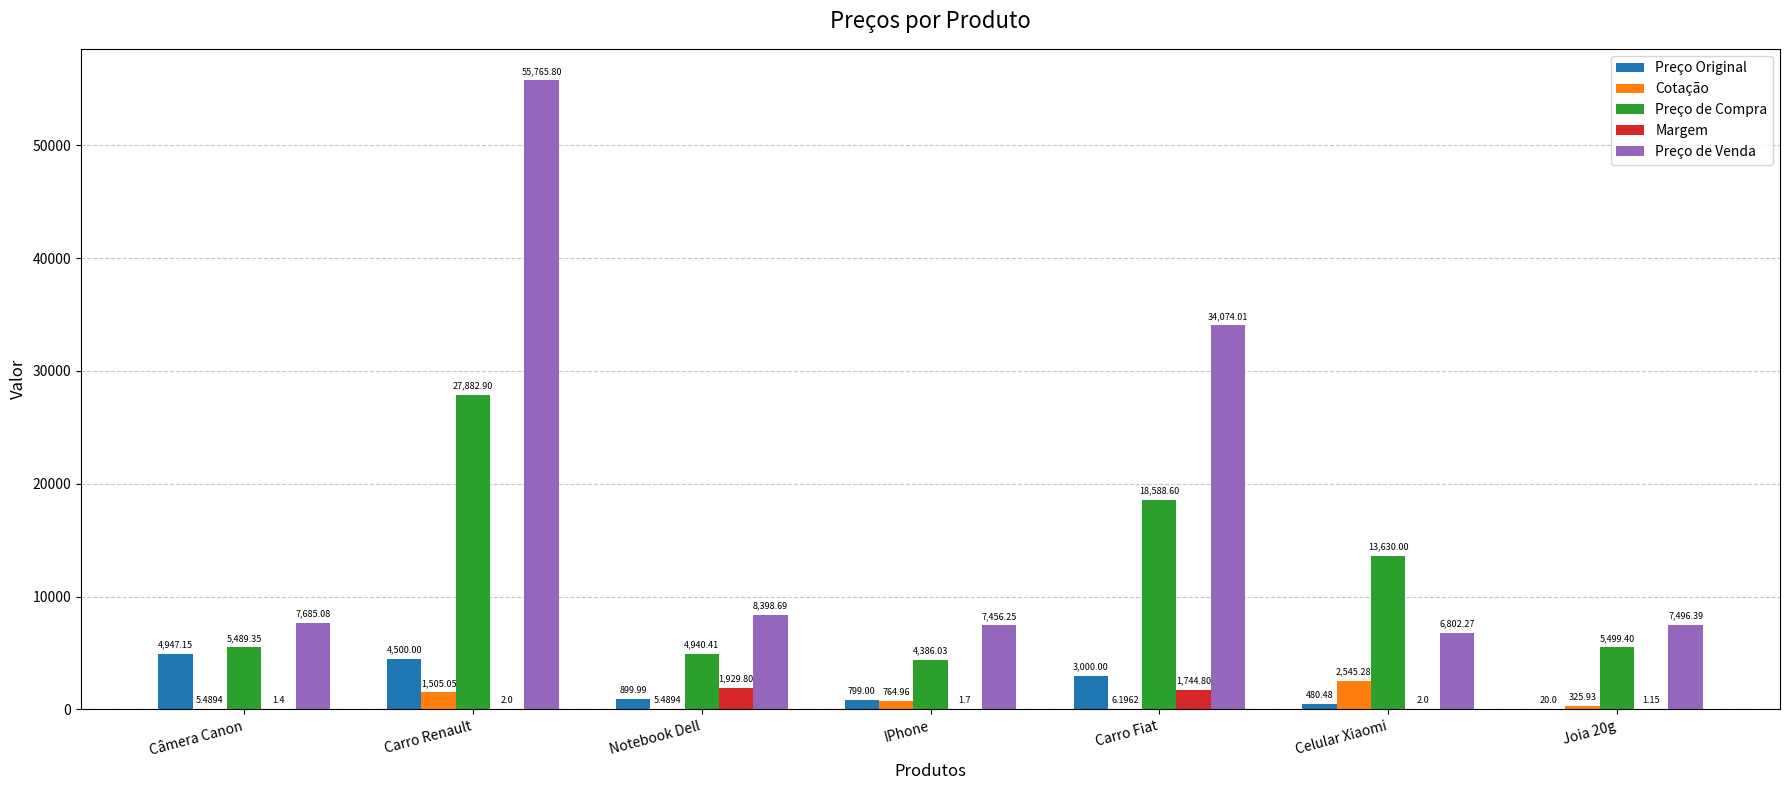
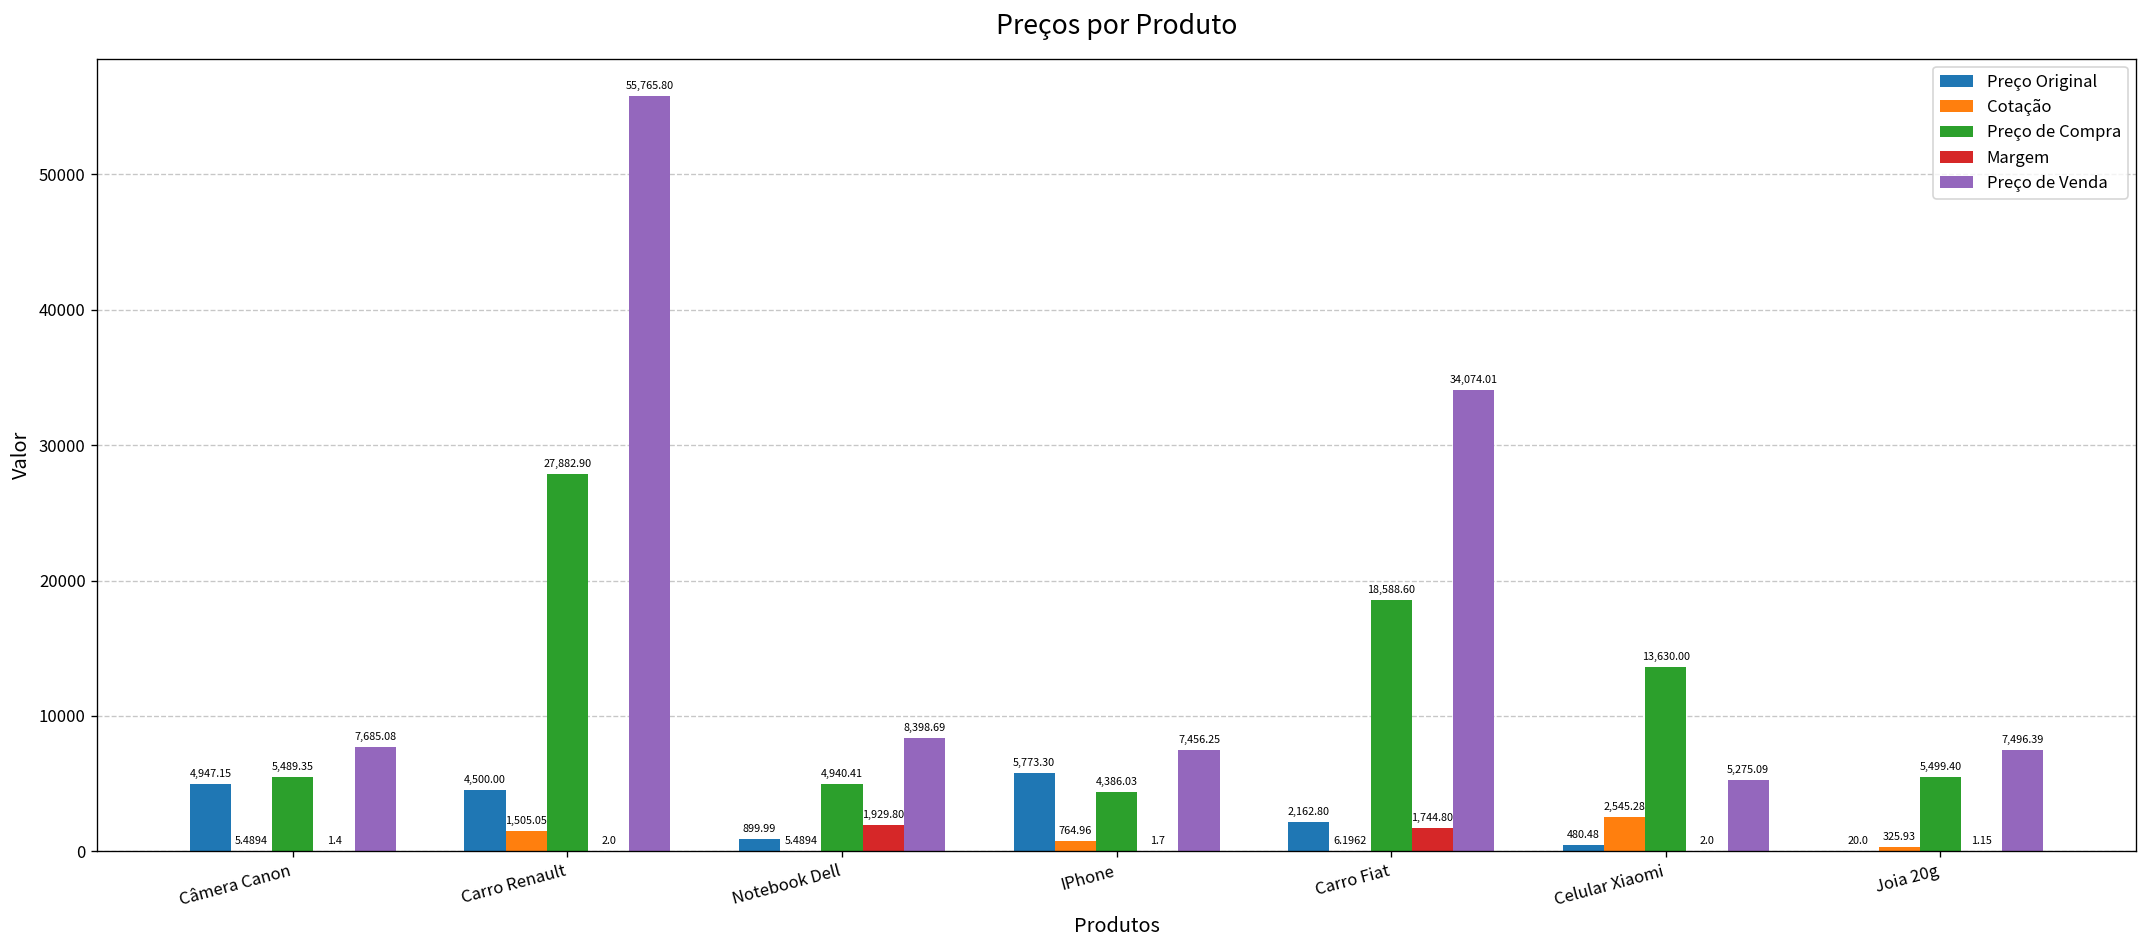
Preço Original, IPhone: 799.00 -> 5,773.30
Preço Original, Carro Fiat: 3,000.00 -> 2,162.80
Preço de Venda, Celular Xiaomi: 6,802.27 -> 5,275.09
